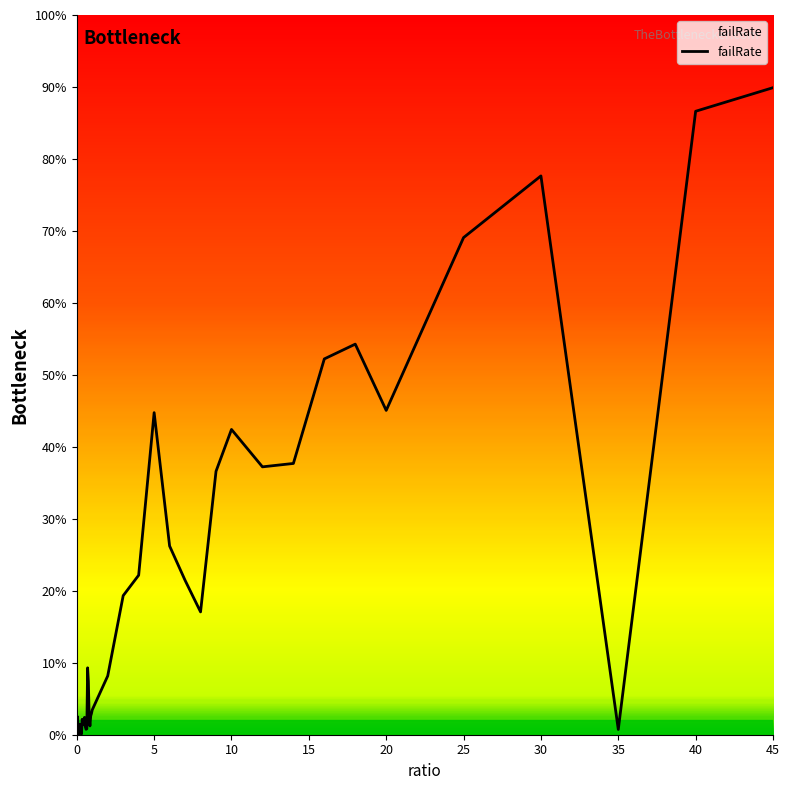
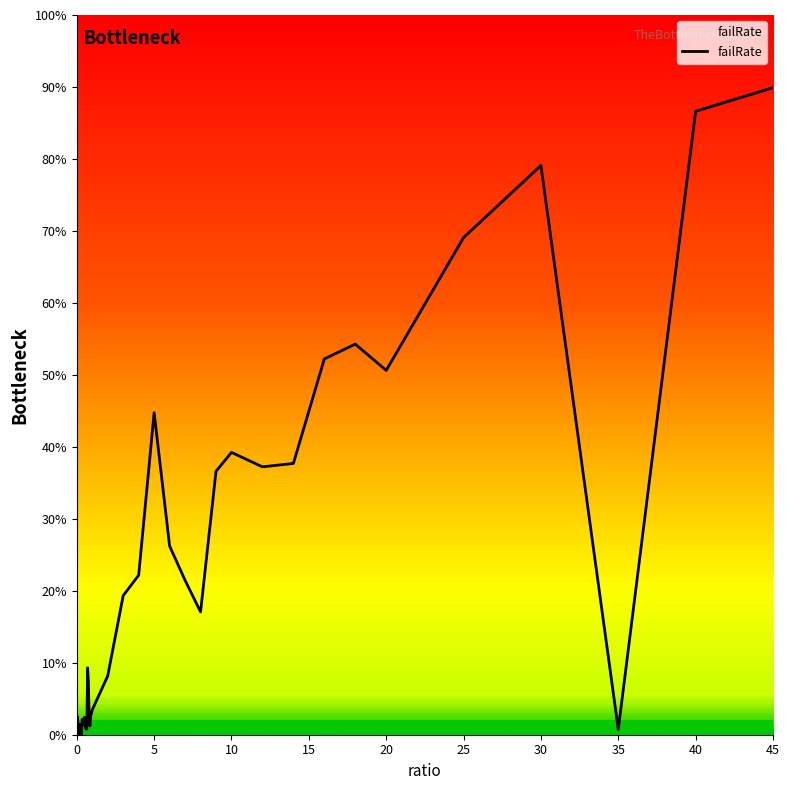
10: 42% -> 39%
20: 45% -> 51%
30: 78% -> 79%
